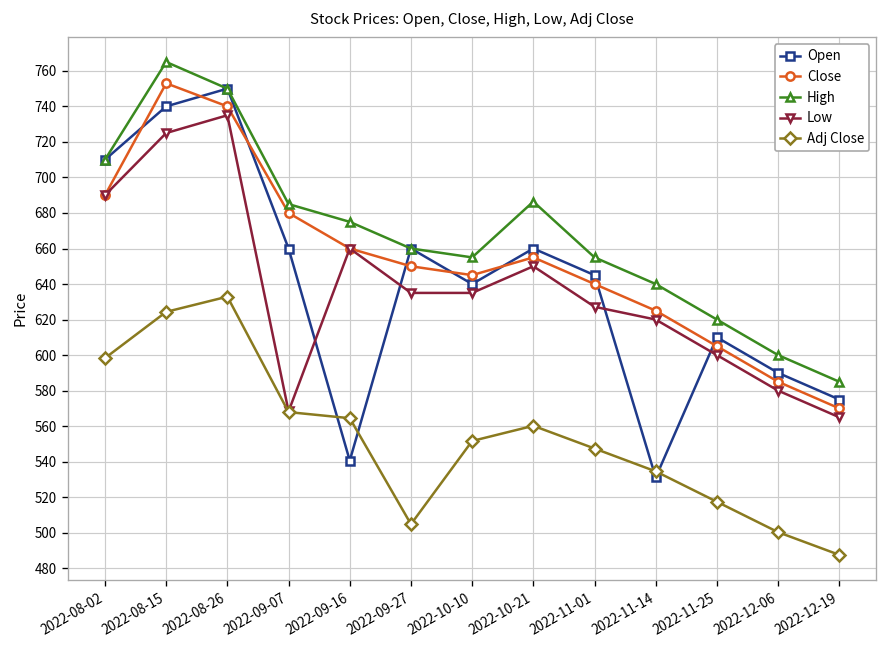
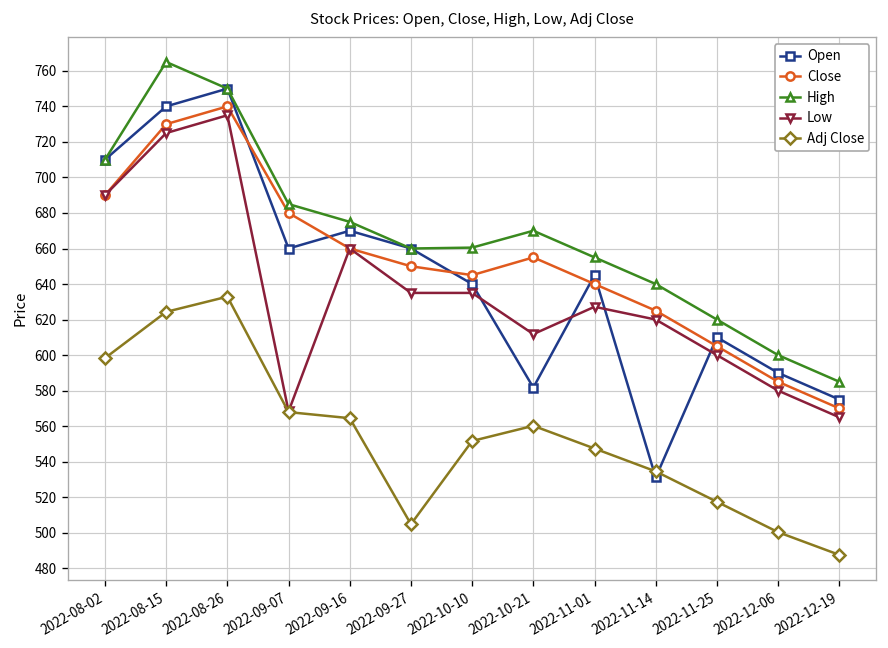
Close, 2022-08-15: 753 -> 730
Open, 2022-09-16: 541 -> 670
High, 2022-10-10: 655 -> 661
Open, 2022-10-21: 660 -> 582
High, 2022-10-21: 686 -> 670
Low, 2022-10-21: 650 -> 612
